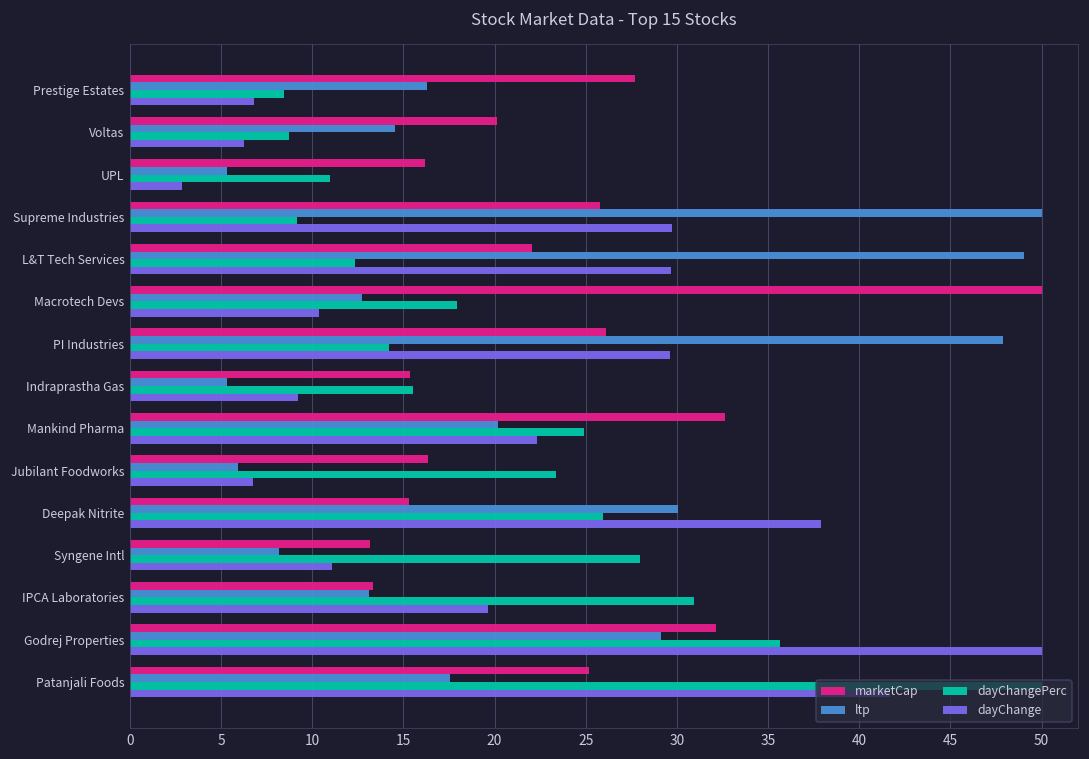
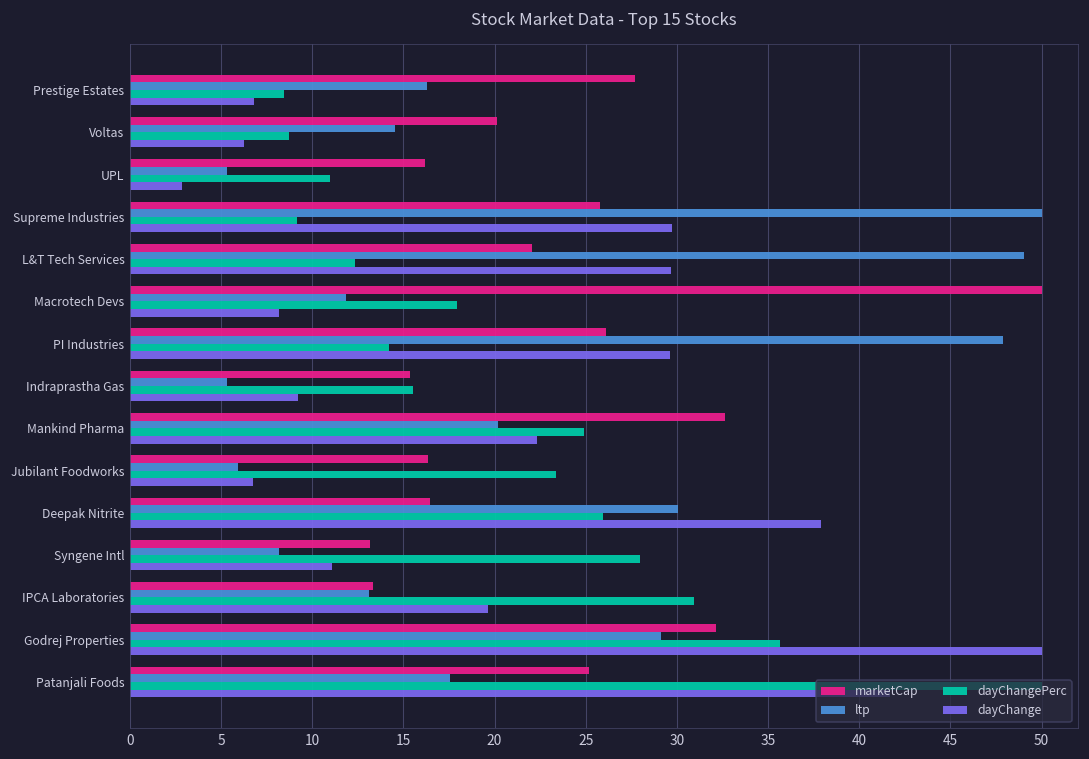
ltp, Macrotech Devs: 12.7 -> 11.8
dayChange, Macrotech Devs: 10.4 -> 8.2
marketCap, Deepak Nitrite: 15.3 -> 16.4
